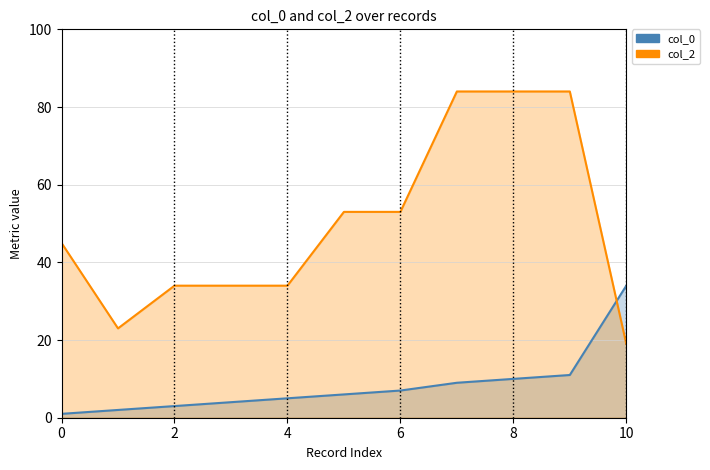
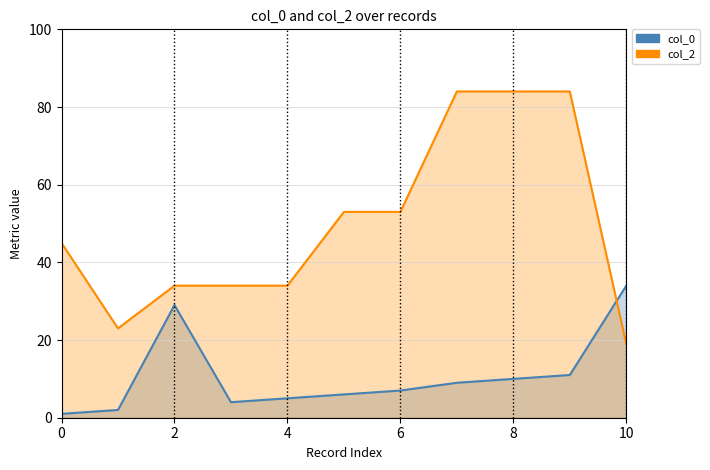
col_0, 2: 3 -> 29
